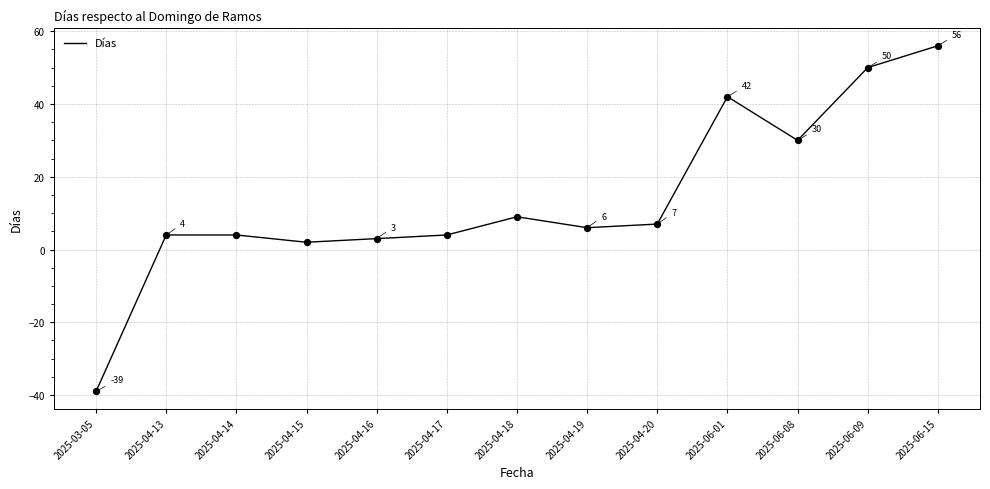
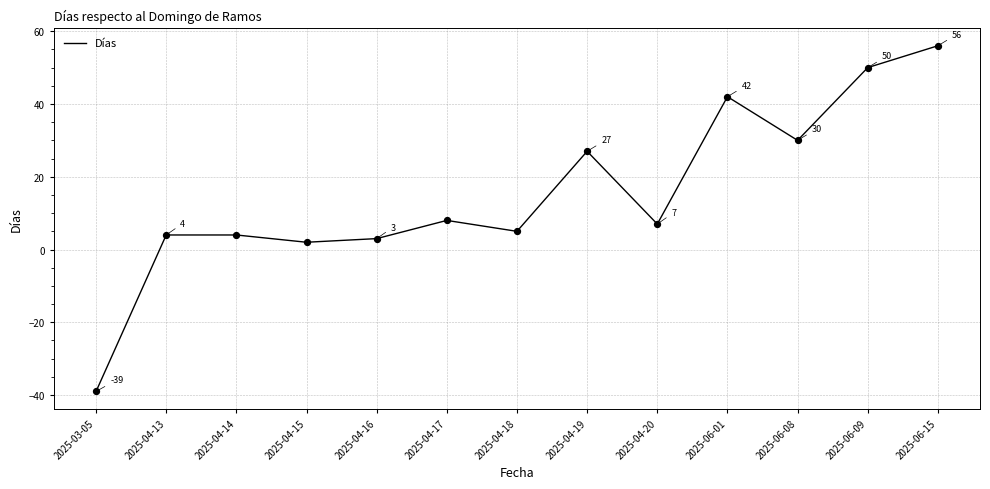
2025-04-17: 4 -> 8
2025-04-18: 9 -> 5
2025-04-19: 6 -> 27
